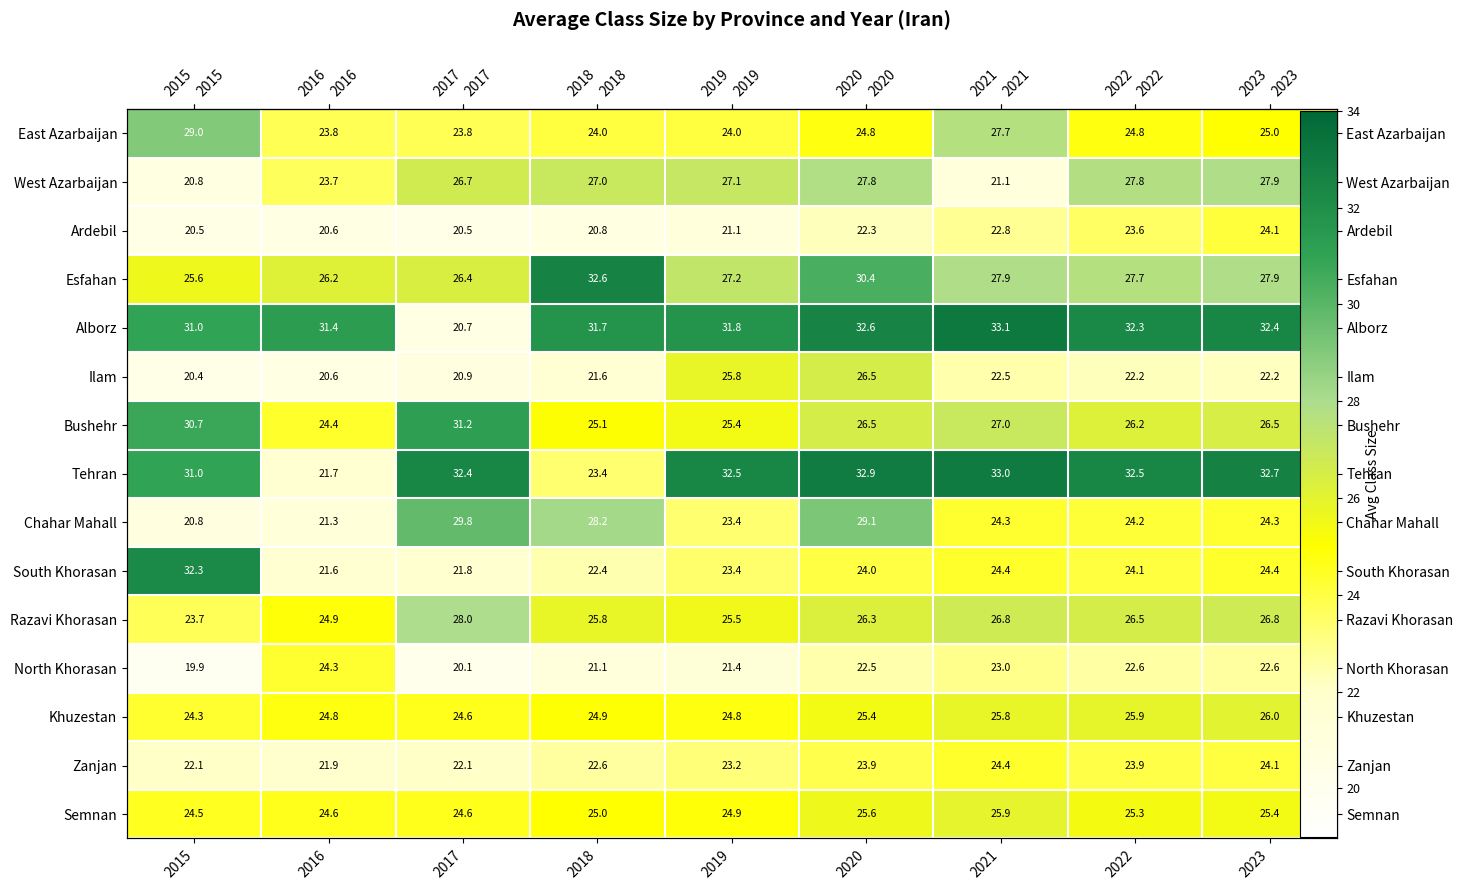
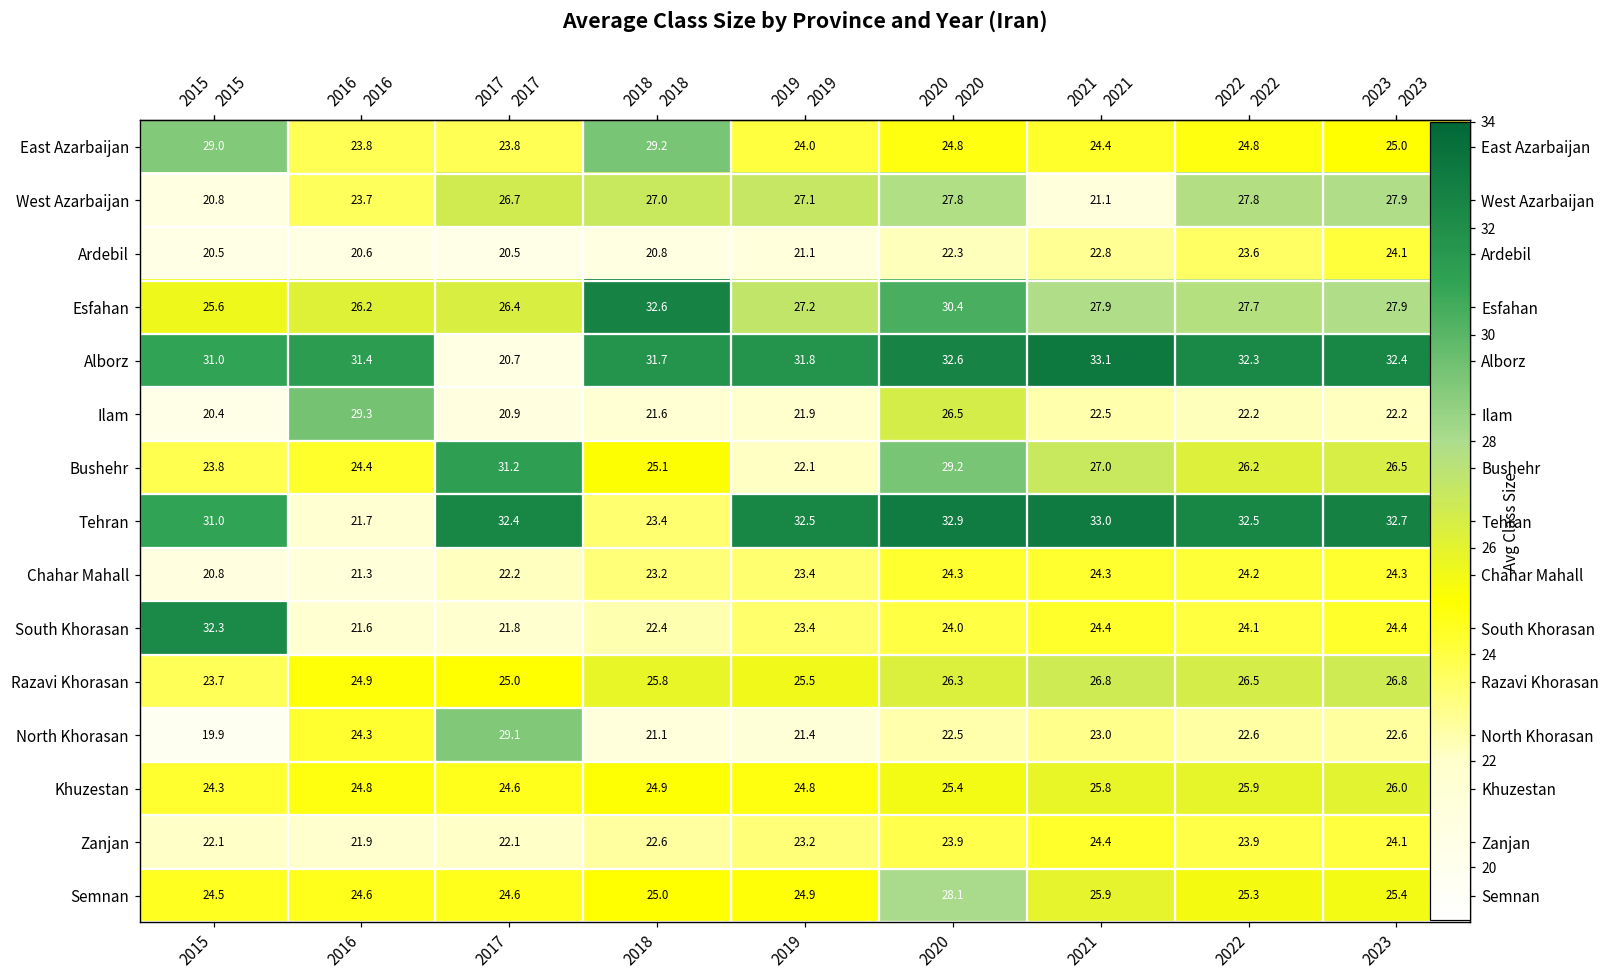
East Azarbaijan, 2018: 24.0 -> 29.2
East Azarbaijan, 2021: 27.7 -> 24.4
Ilam, 2016: 20.6 -> 29.3
Ilam, 2019: 25.8 -> 21.9
Bushehr, 2015: 30.7 -> 23.8
Bushehr, 2019: 25.4 -> 22.1
Bushehr, 2020: 26.5 -> 29.2
Chahar Mahall, 2017: 29.8 -> 22.2
Chahar Mahall, 2018: 28.2 -> 23.2
Chahar Mahall, 2020: 29.1 -> 24.3
Razavi Khorasan, 2017: 28.0 -> 25.0
North Khorasan, 2017: 20.1 -> 29.1
Semnan, 2020: 25.6 -> 28.1
